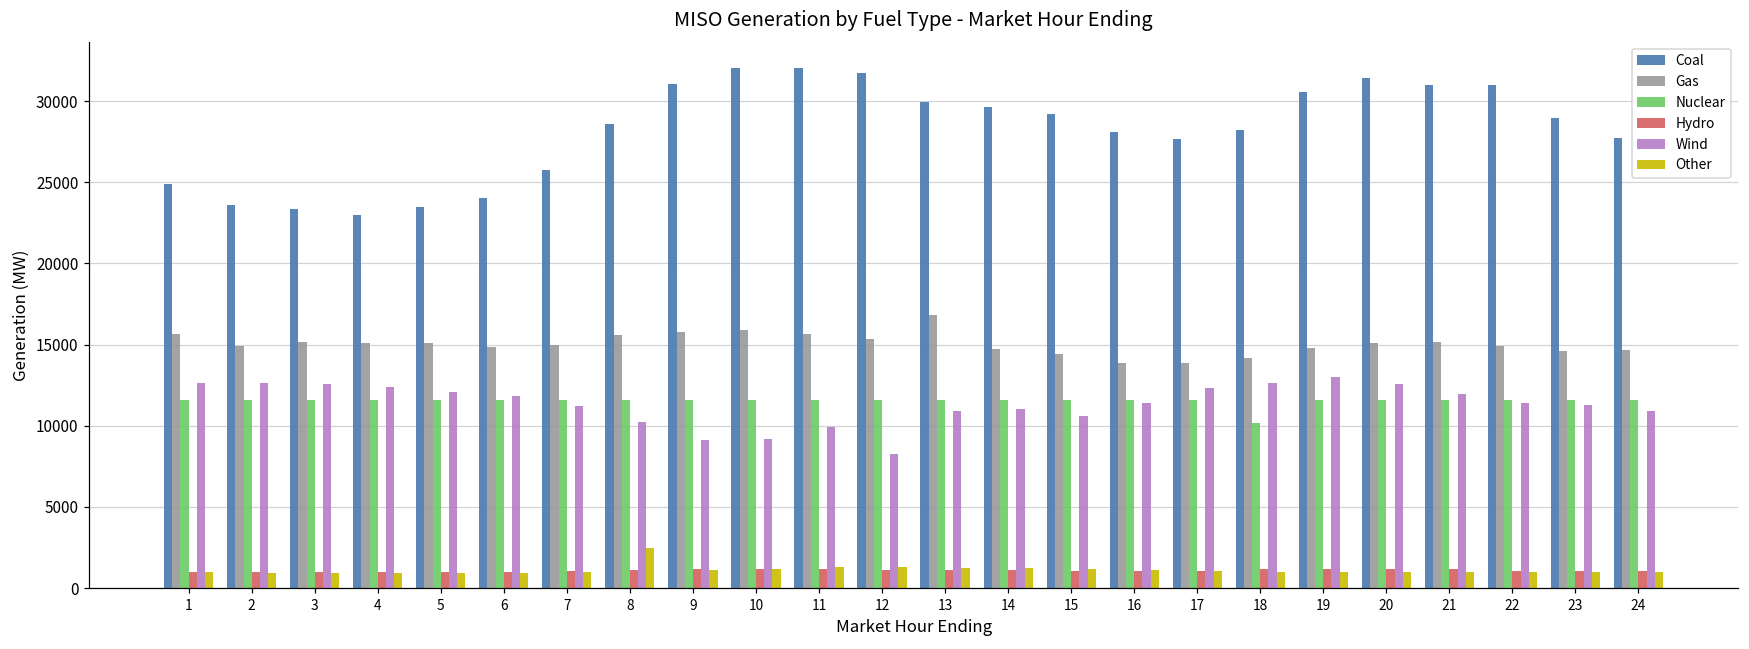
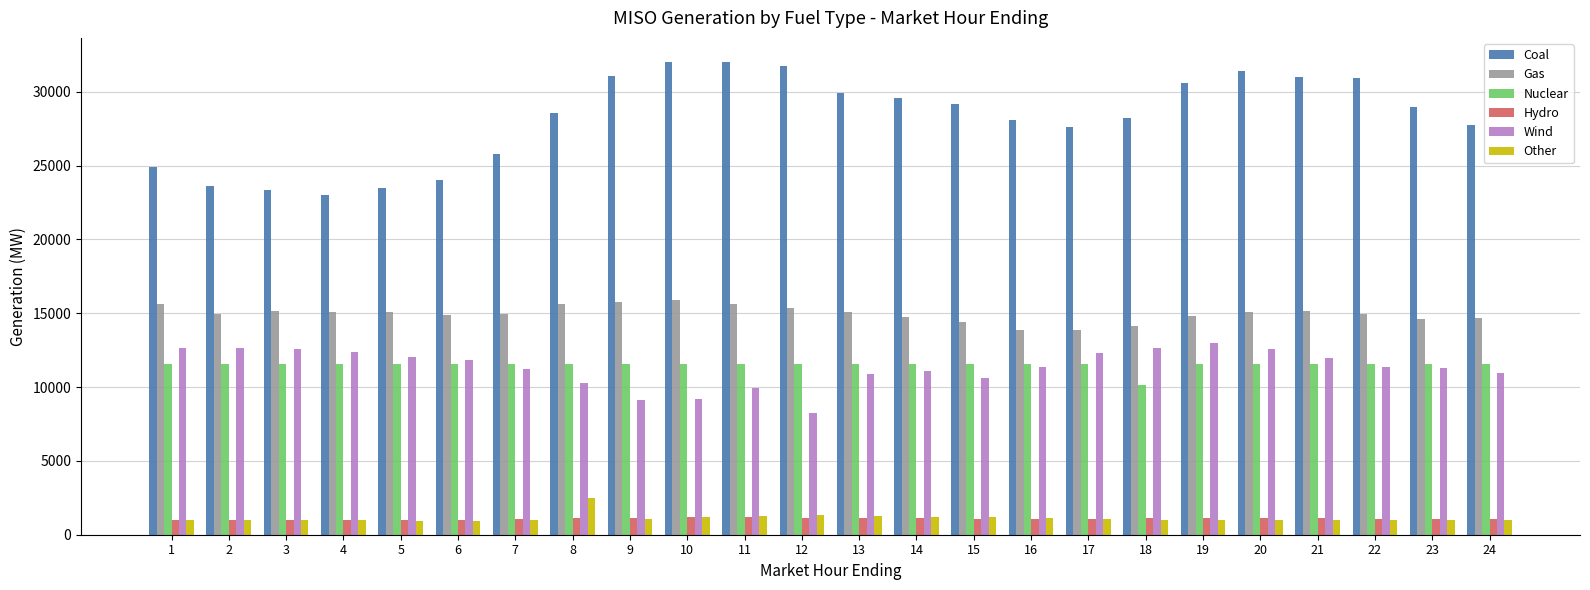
Gas, 13: 16800 -> 15100
